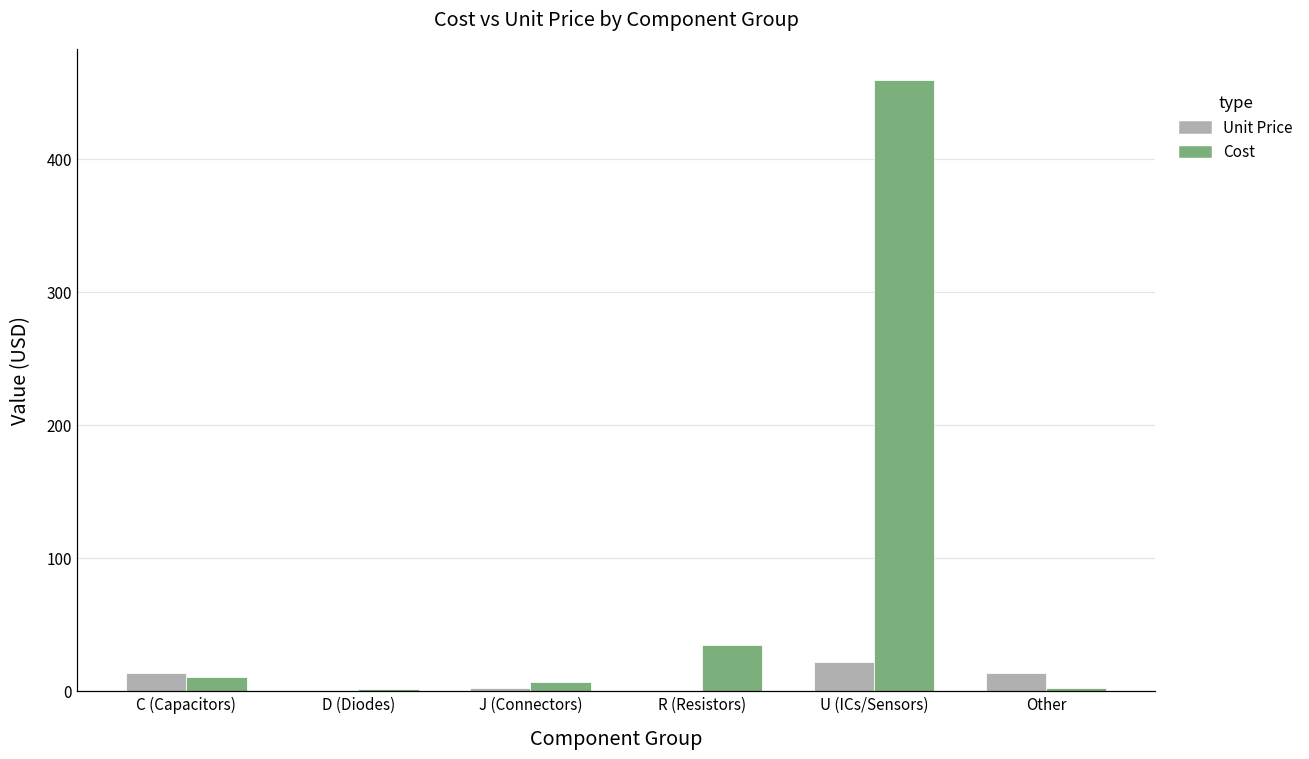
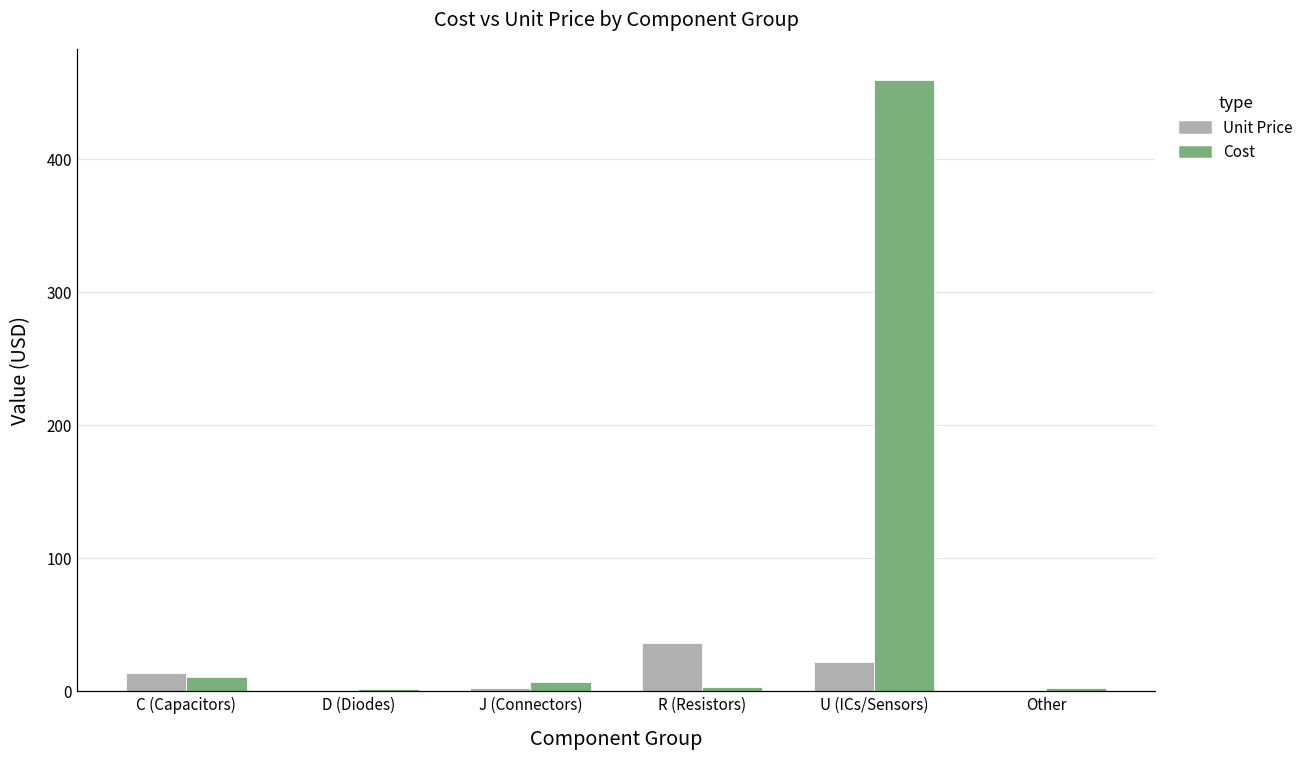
Unit Price, R (Resistors): 0 -> 37
Cost, R (Resistors): 35 -> 3
Unit Price, Other: 14 -> 0
